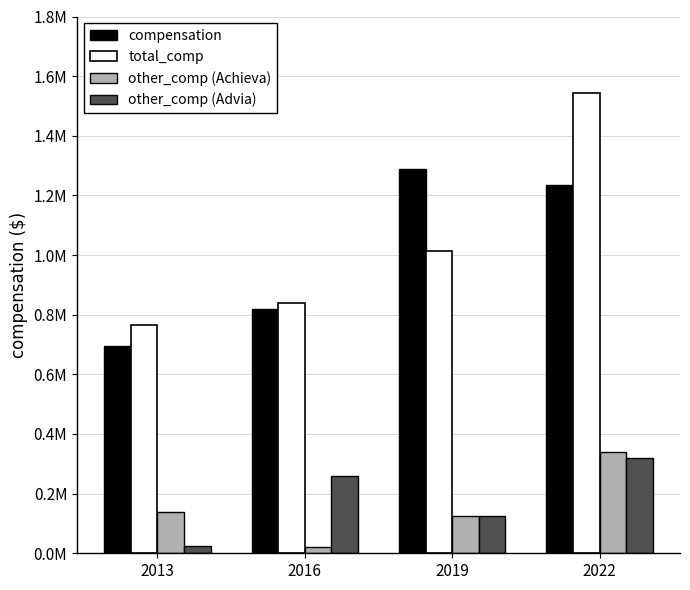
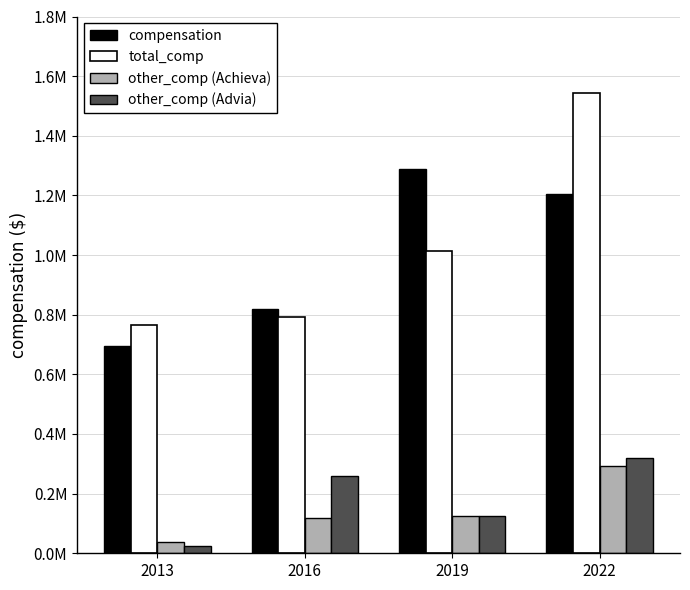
other_comp (Achieva), 2013: 140000 -> 40000
total_comp, 2016: 840000 -> 790000
other_comp (Achieva), 2016: 20000 -> 120000
compensation, 2022: 1240000 -> 1210000
other_comp (Achieva), 2022: 340000 -> 290000
